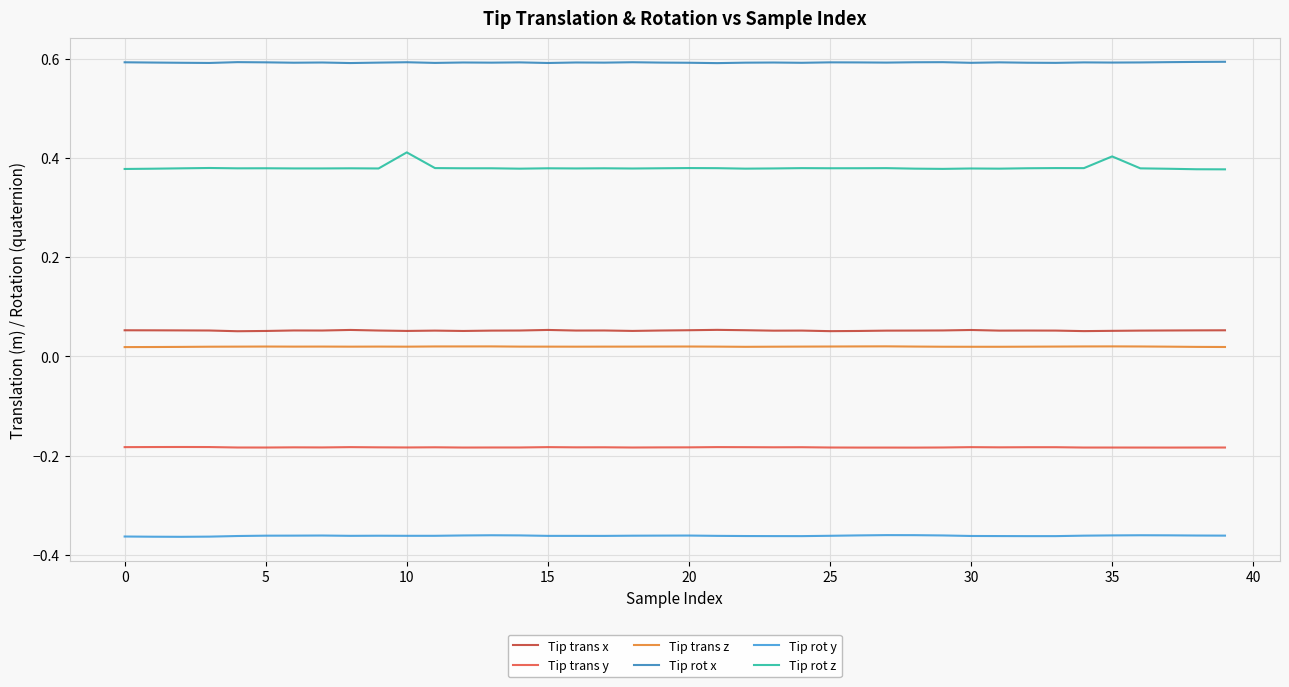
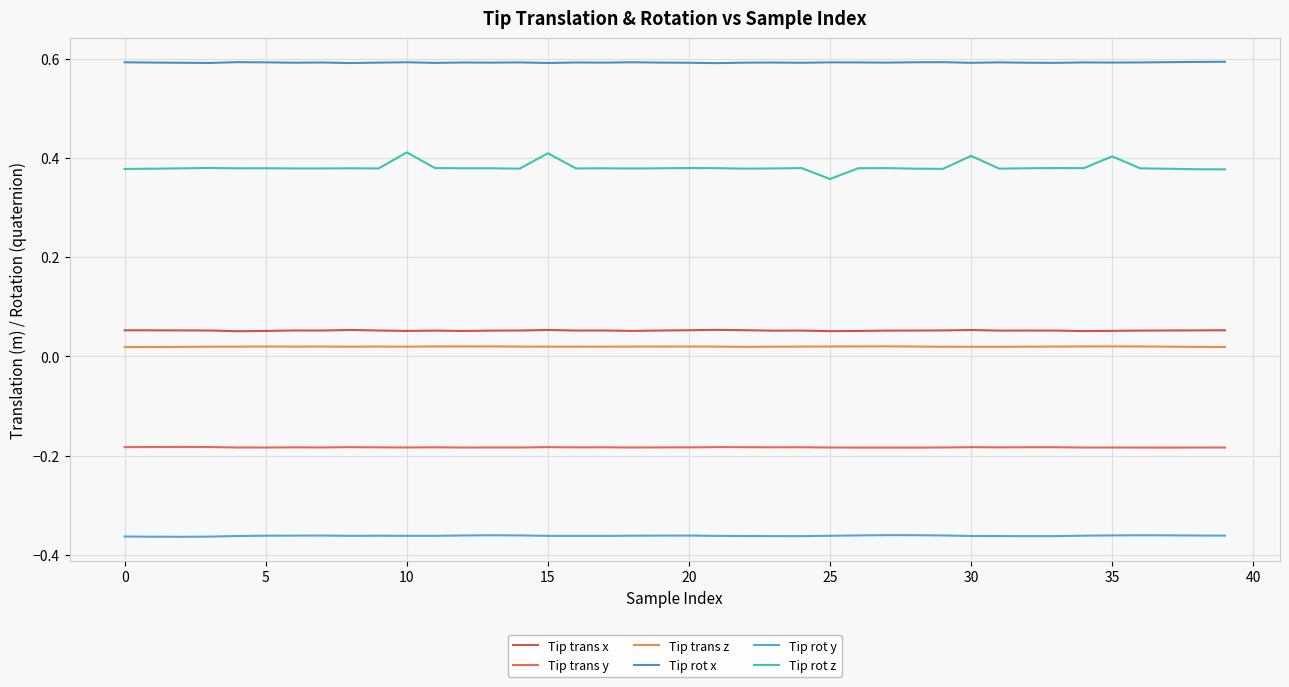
Tip rot z, 15: 0.38 -> 0.41
Tip rot z, 25: 0.38 -> 0.36
Tip rot z, 30: 0.38 -> 0.40
